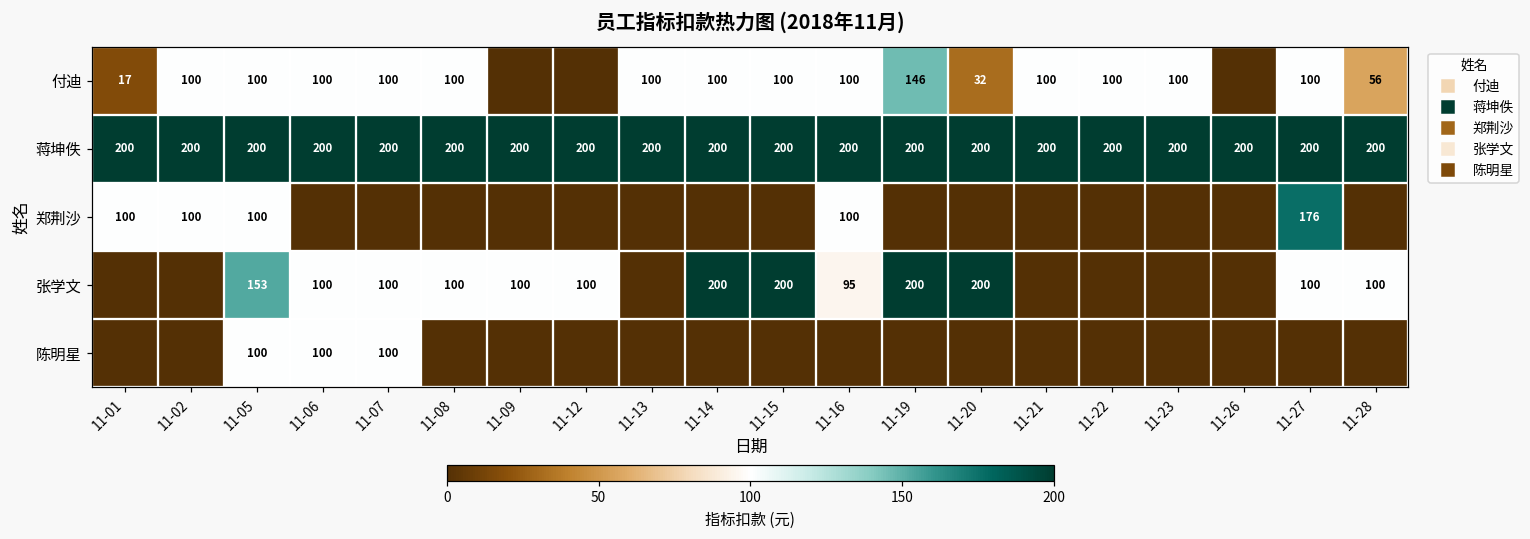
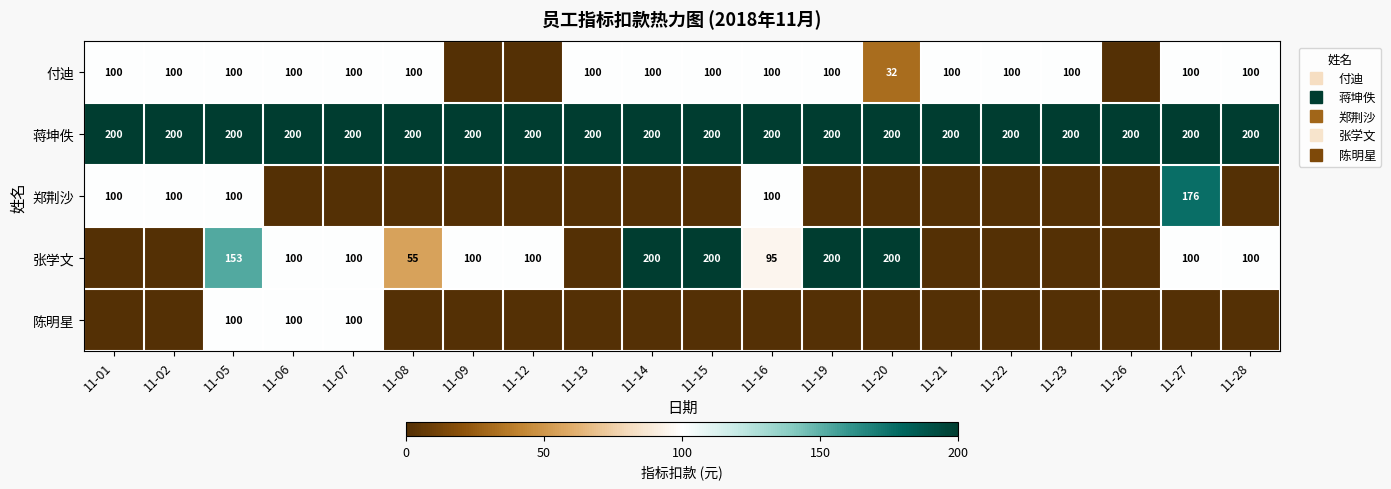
付迪, 11-01: 17 -> 100
付迪, 11-19: 146 -> 100
付迪, 11-28: 56 -> 100
张学文, 11-08: 100 -> 55
